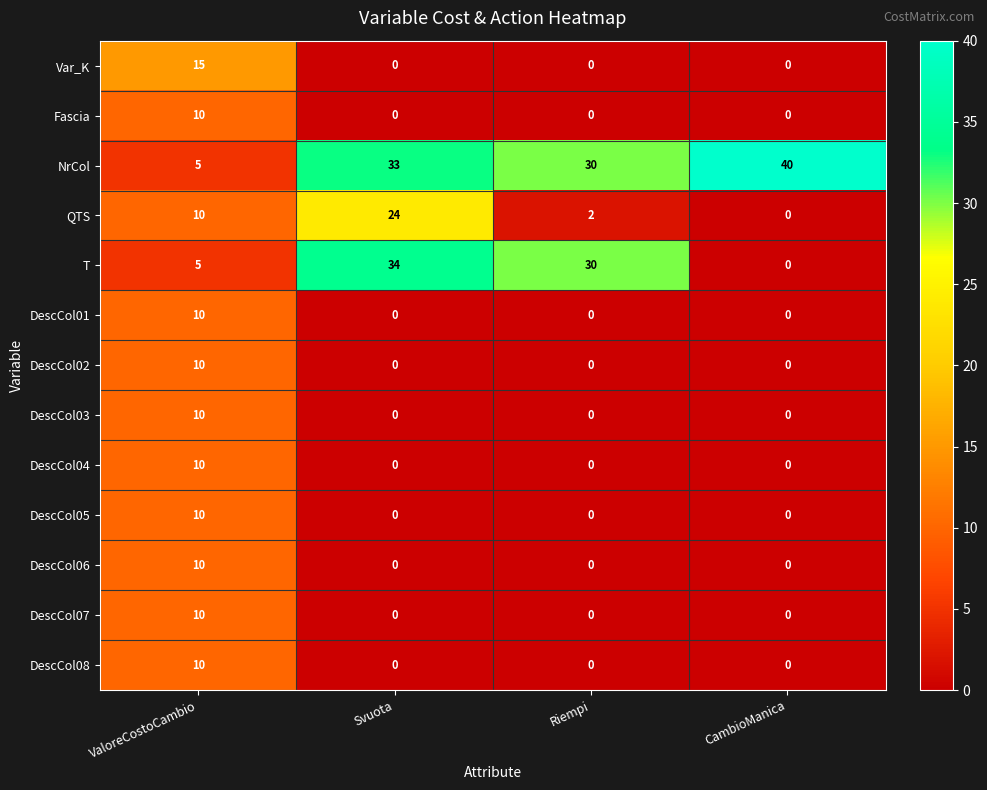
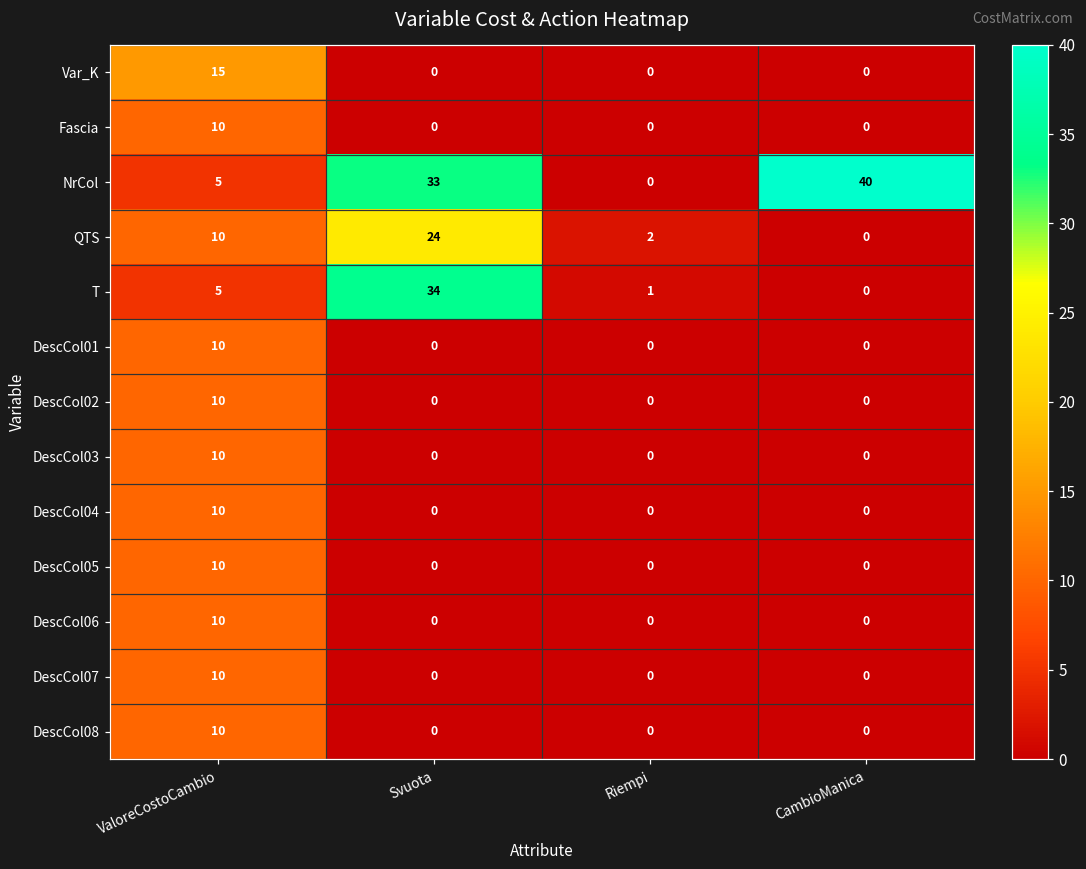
NrCol, Riempi: 30 -> 0
T, Riempi: 30 -> 1
